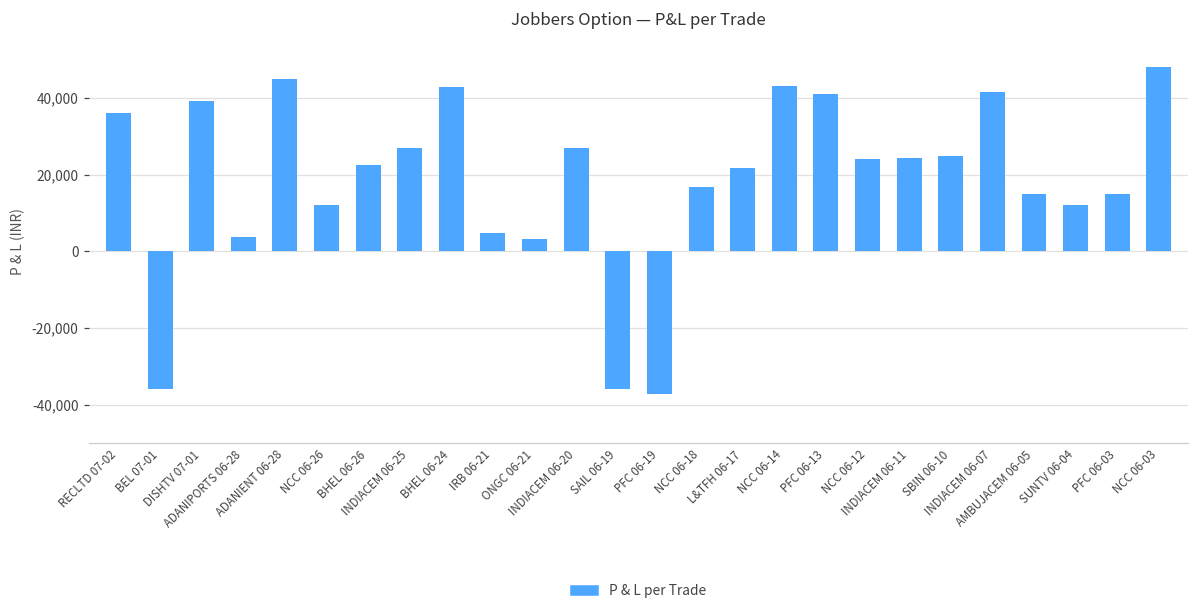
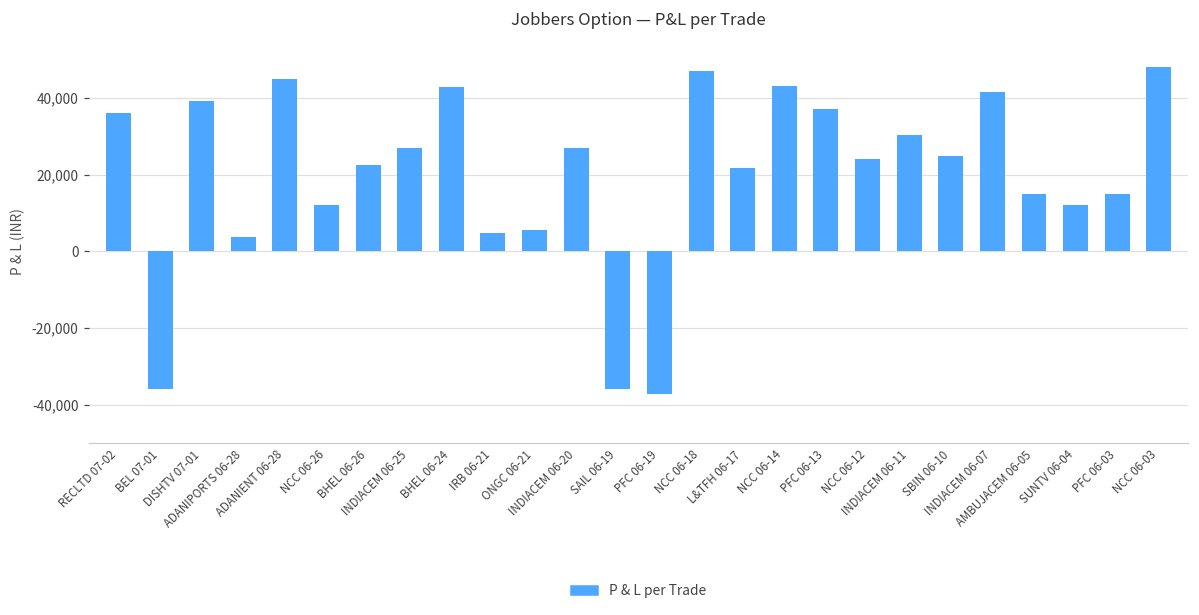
ONGC 06-21: 3,000 -> 6,000
NCC 06-18: 17,000 -> 47,000
PFC 06-13: 41,000 -> 37,000
INDIACEM 06-11: 24,000 -> 30,000
